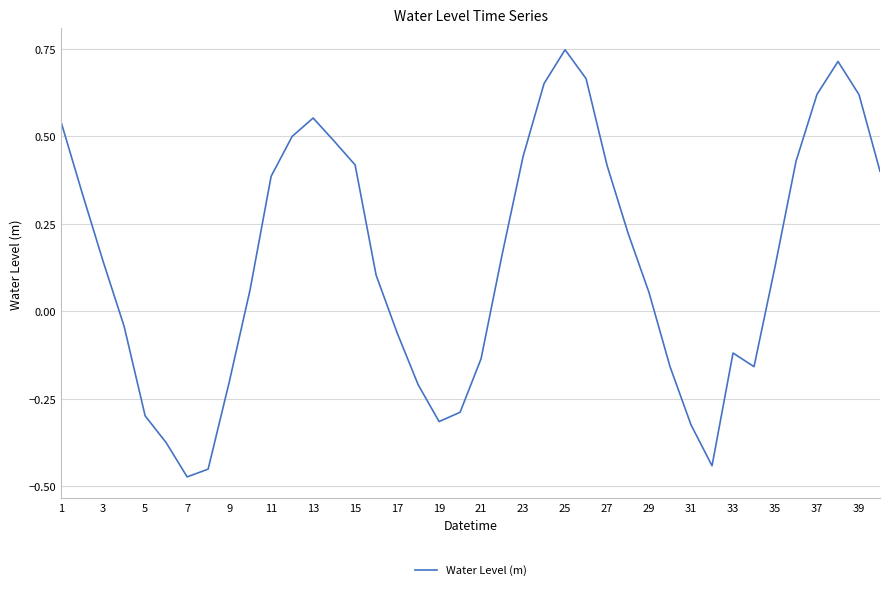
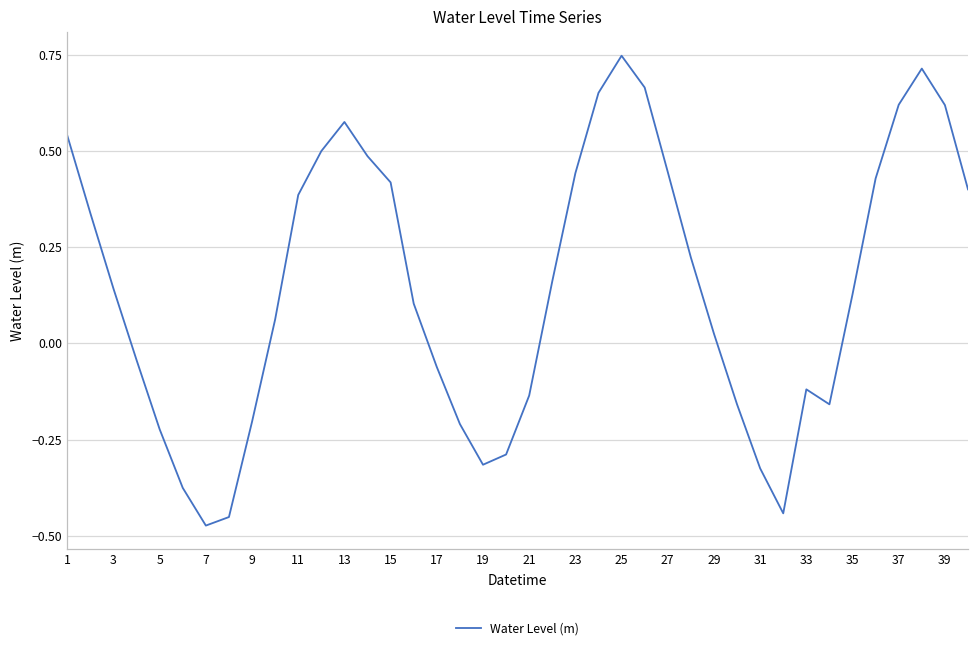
5: -0.30 -> -0.22
13: 0.55 -> 0.58
27: 0.42 -> 0.45
29: 0.05 -> 0.03
